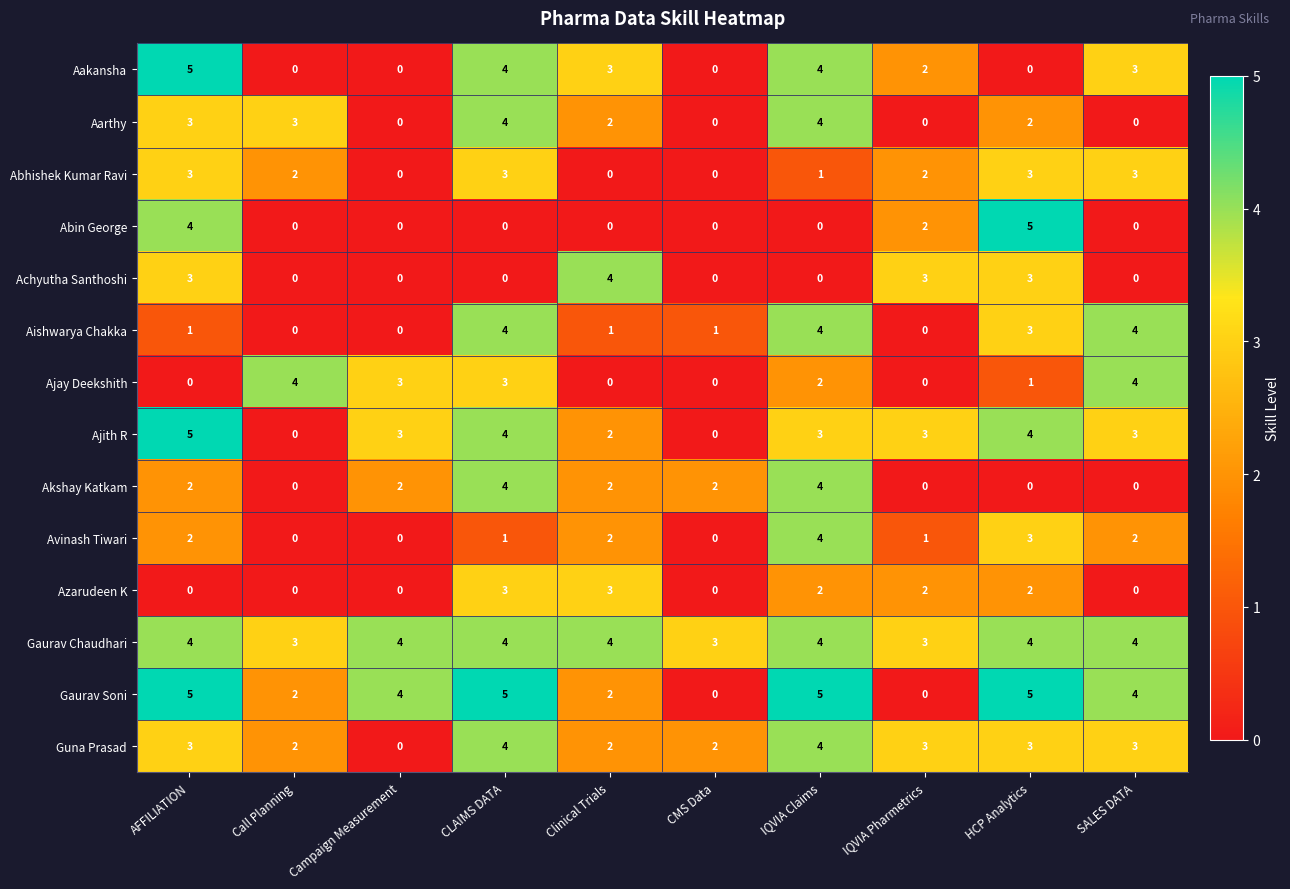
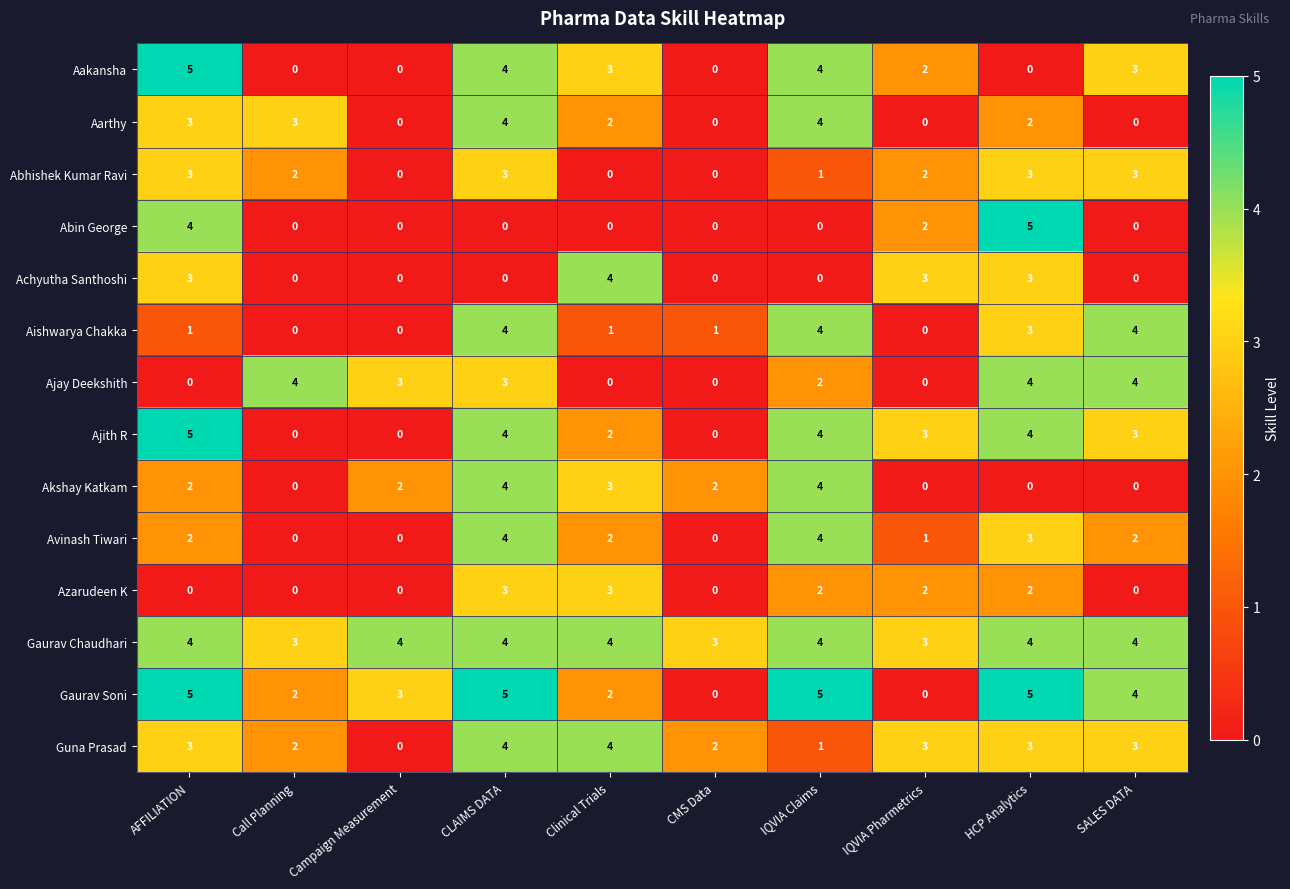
Ajay Deekshith, HCP Analytics: 1 -> 4
Ajith R, Campaign Measurement: 3 -> 0
Ajith R, IQVIA Claims: 3 -> 4
Akshay Katkam, Clinical Trials: 2 -> 3
Avinash Tiwari, CLAIMS DATA: 1 -> 4
Gaurav Soni, Campaign Measurement: 4 -> 3
Guna Prasad, Clinical Trials: 2 -> 4
Guna Prasad, IQVIA Claims: 4 -> 1
